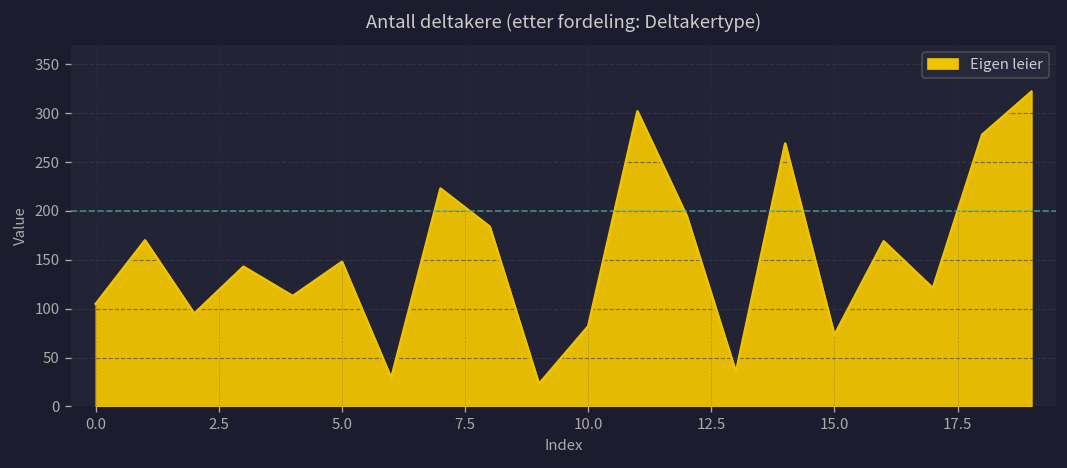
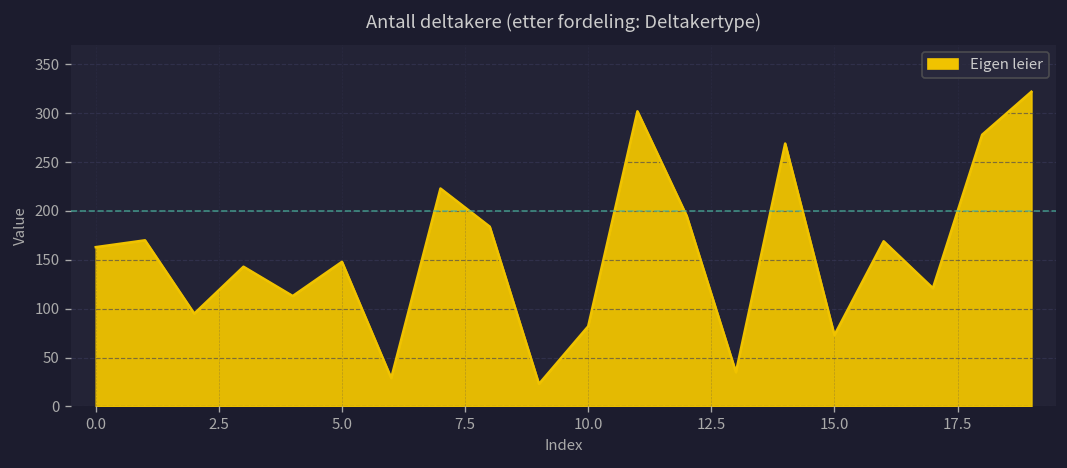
0.0: 110 -> 160
